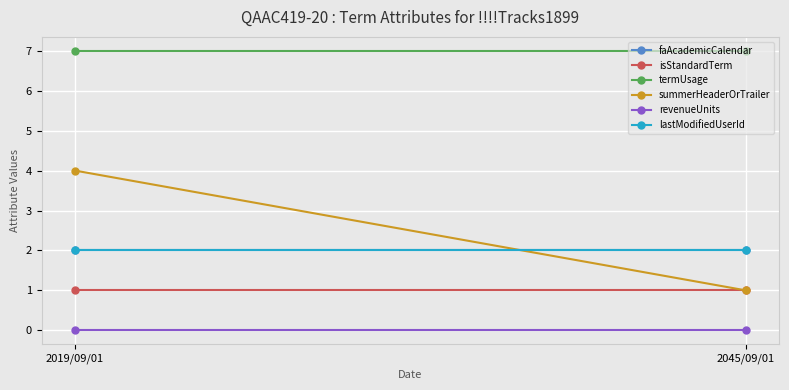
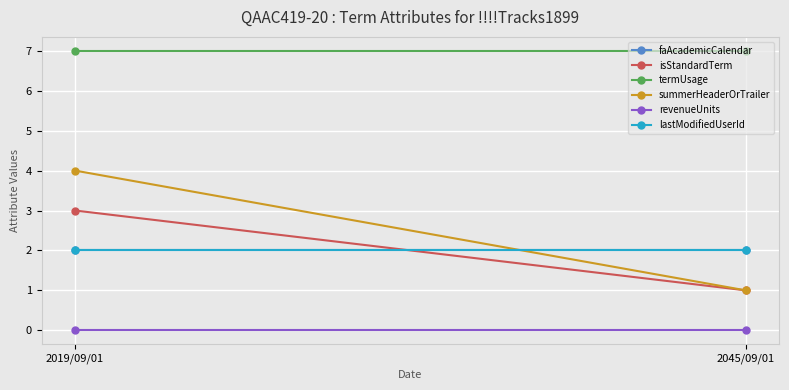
isStandardTerm, 2019/09/01: 1 -> 3
